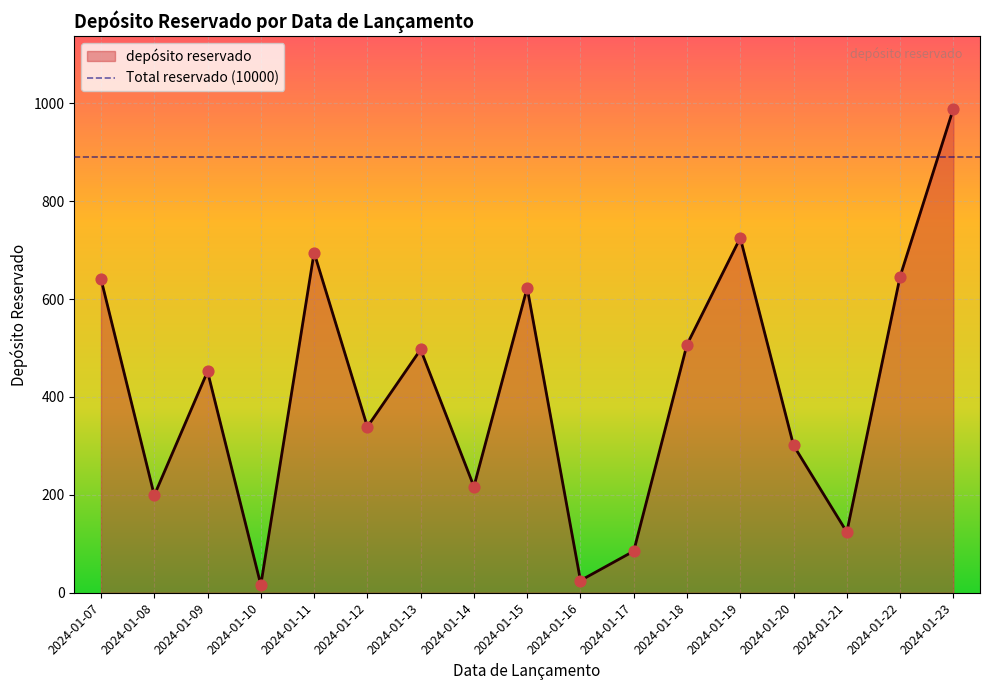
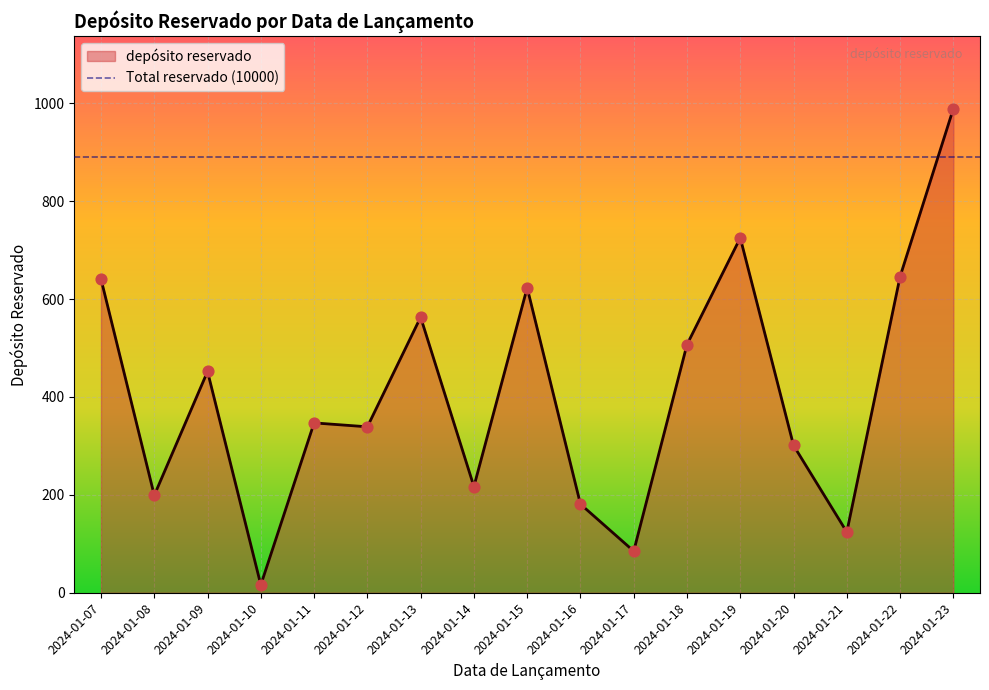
2024-01-11: 700 -> 350
2024-01-13: 500 -> 560
2024-01-16: 30 -> 180
